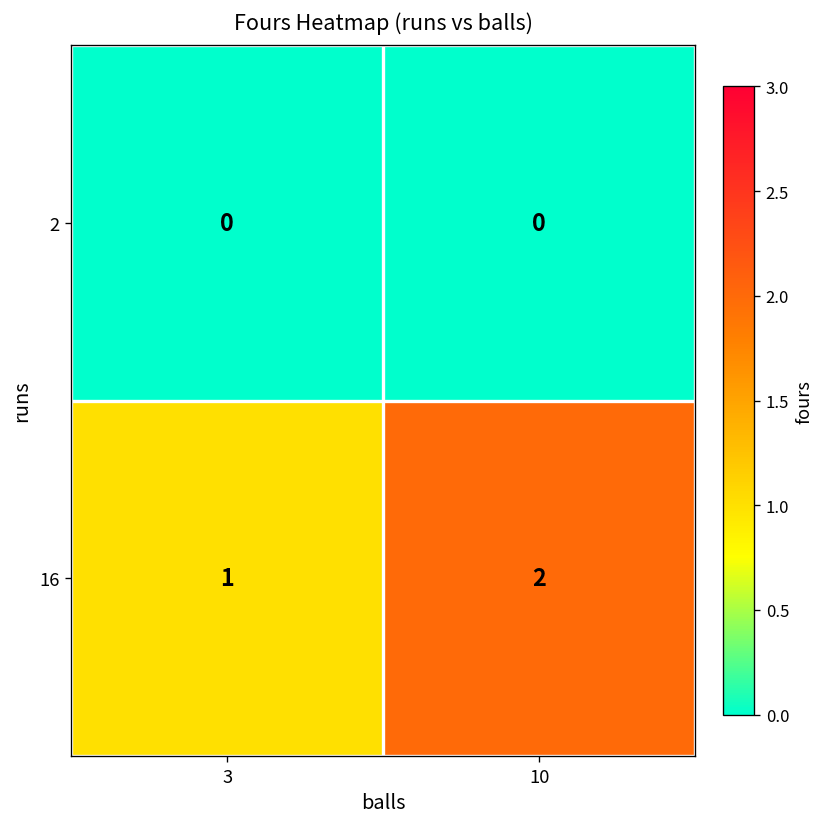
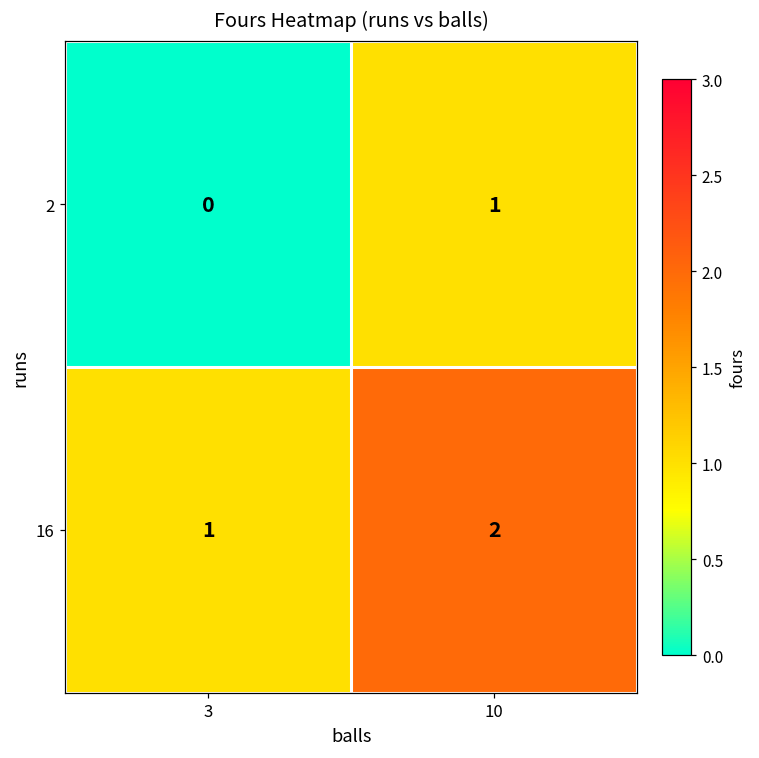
2, 10: 0 -> 1
